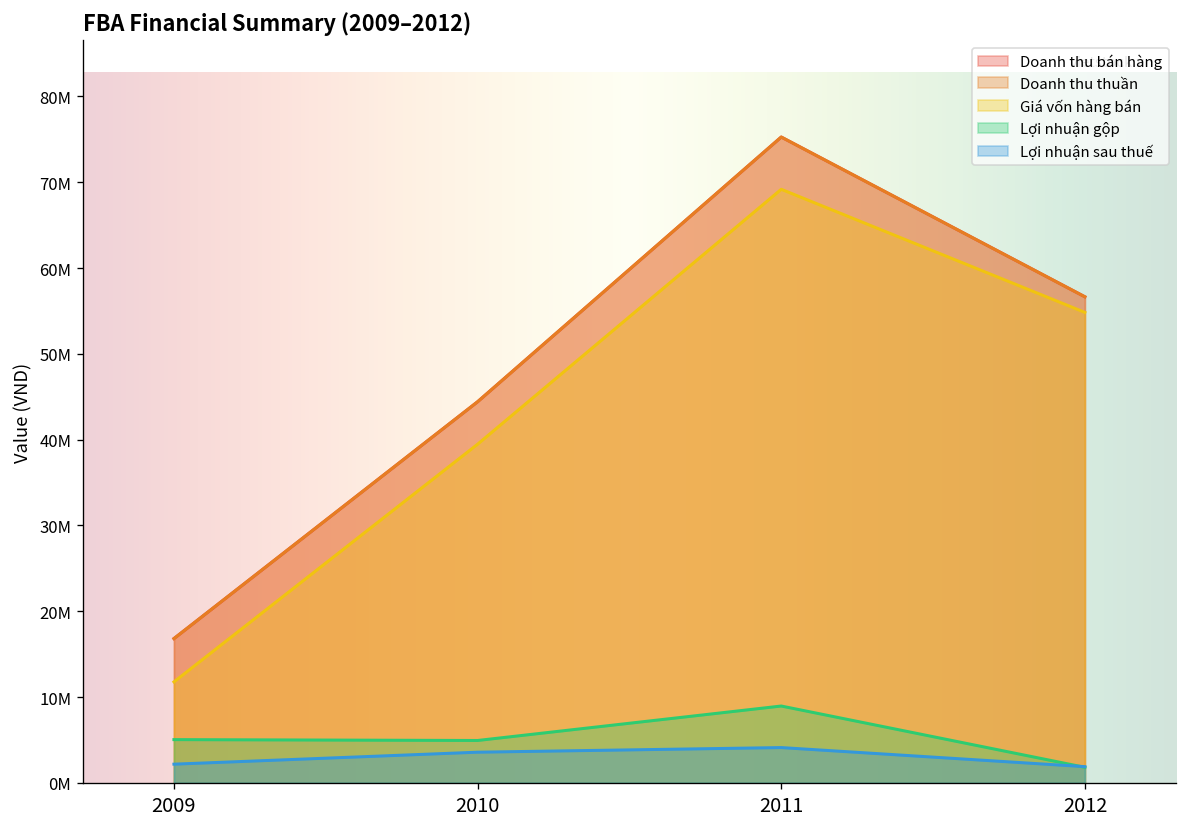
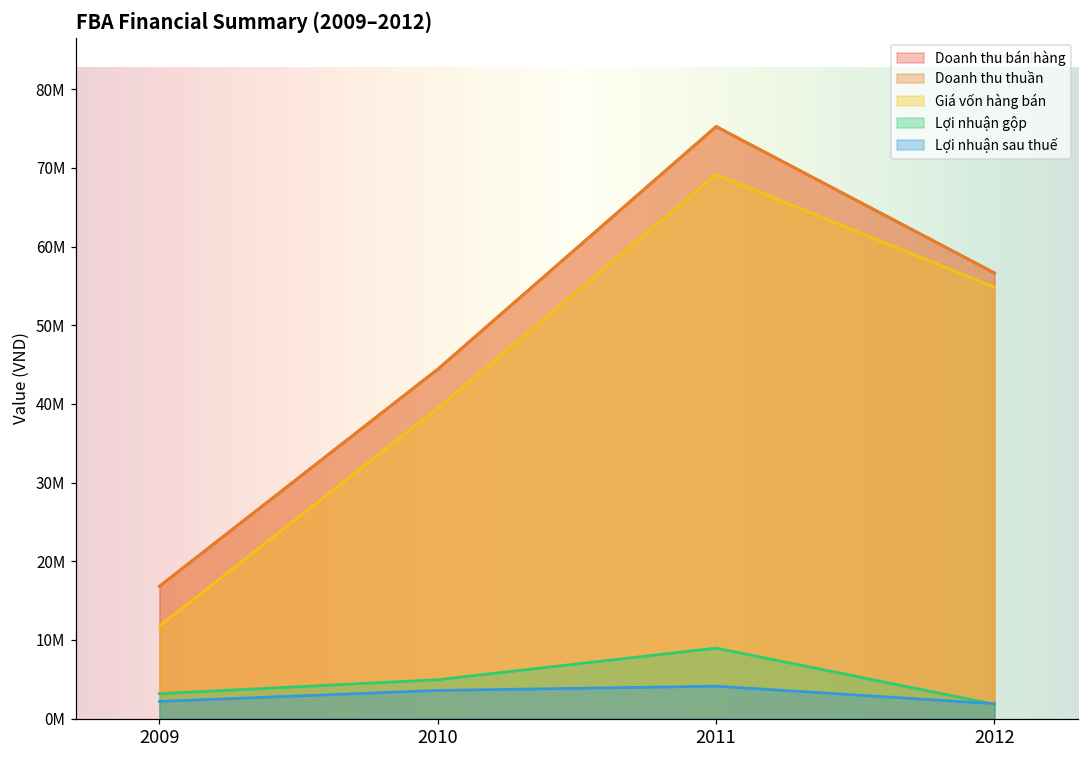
Lợi nhuận gộp, 2009: 5000000 -> 3000000
